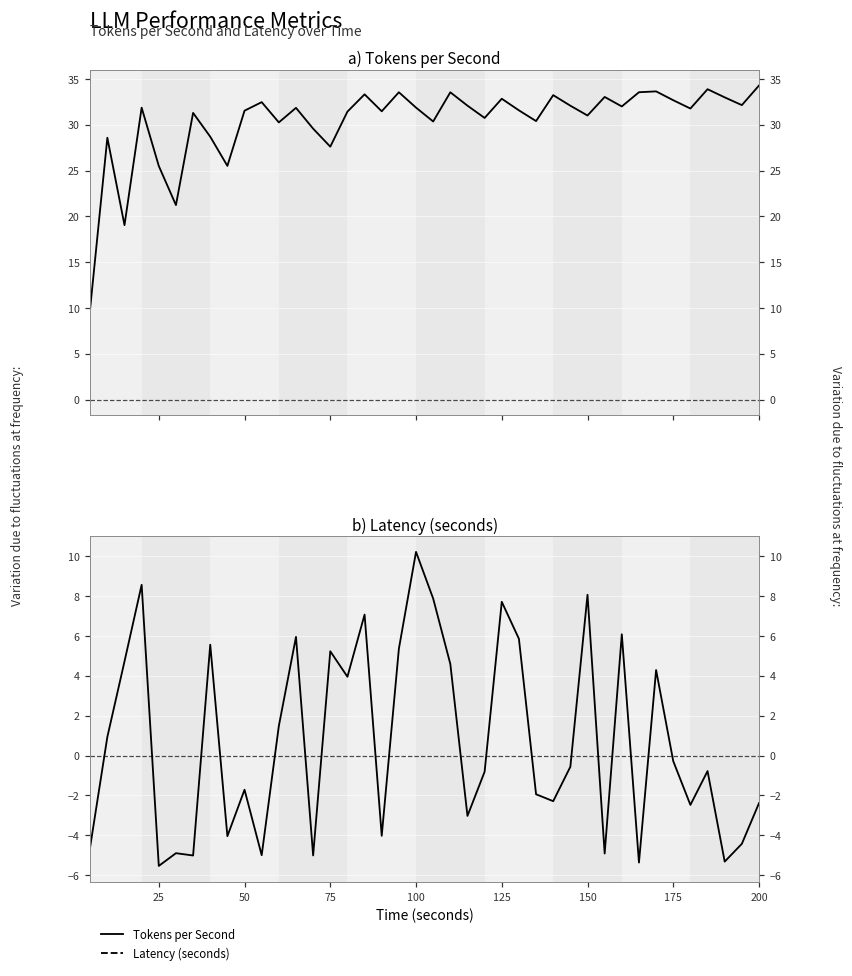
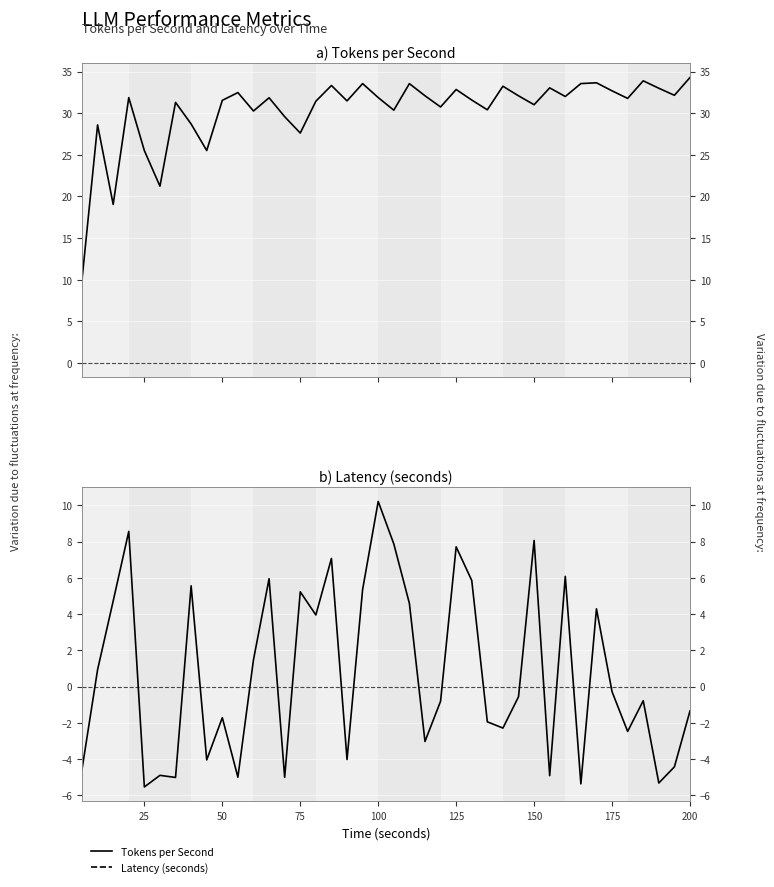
b) Latency (seconds), 200: -2.4 -> -1.3
